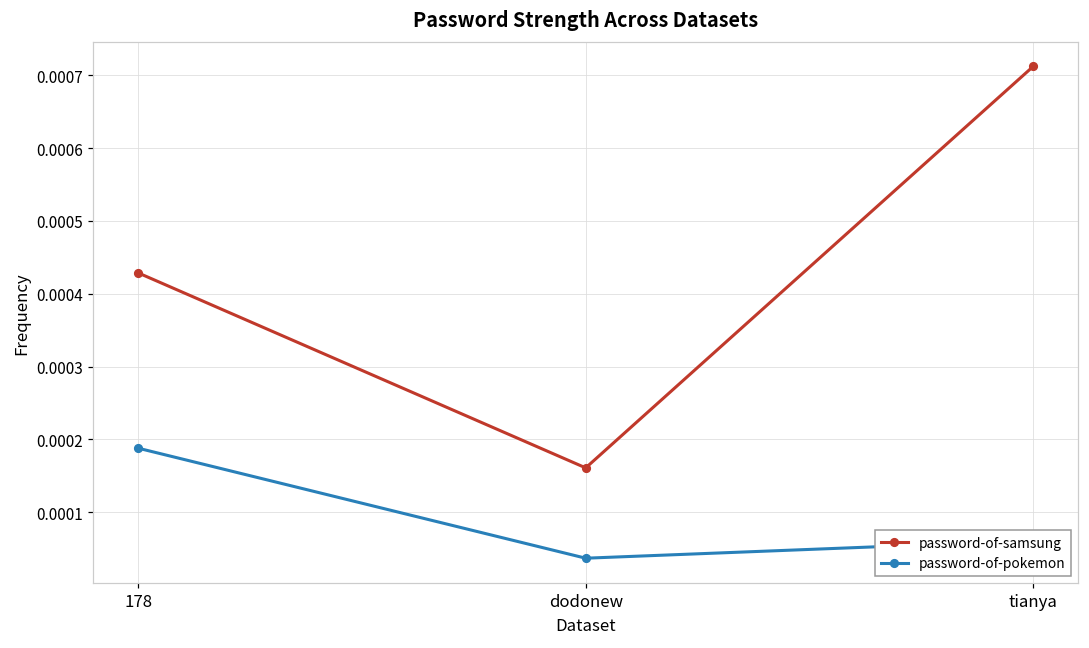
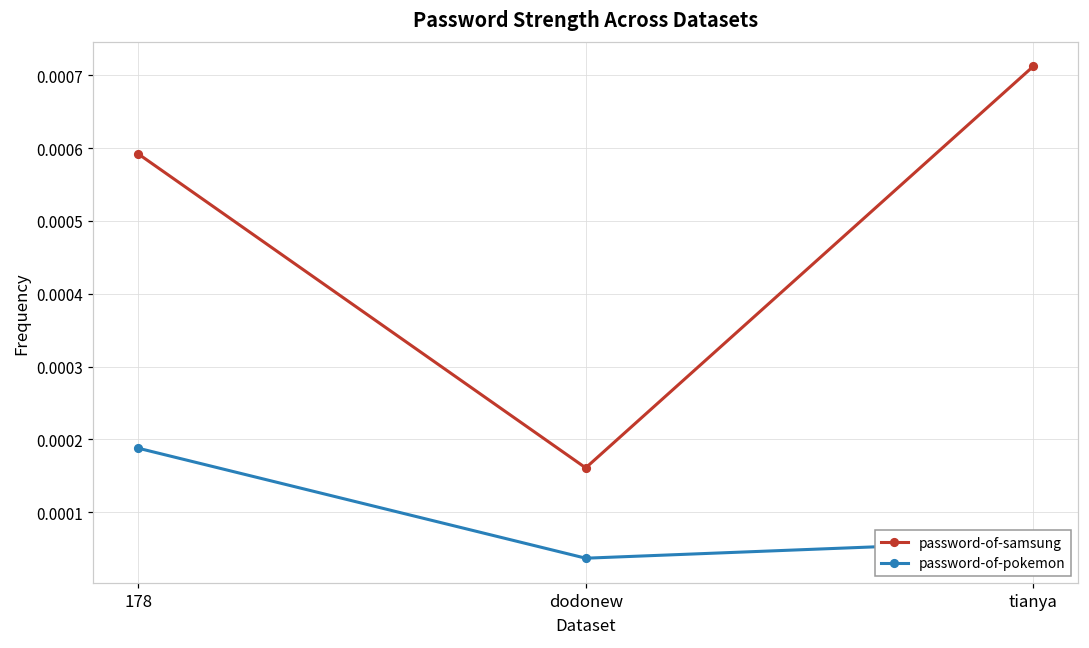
password-of-samsung, 178: 0.00043 -> 0.00059
